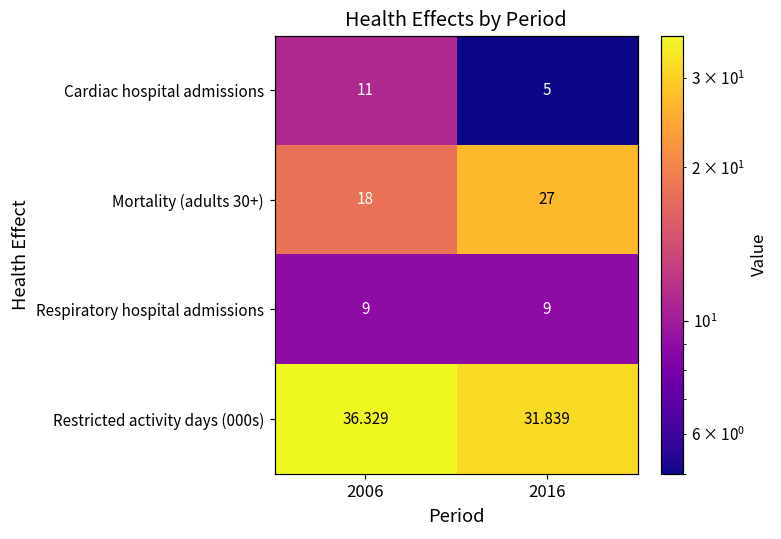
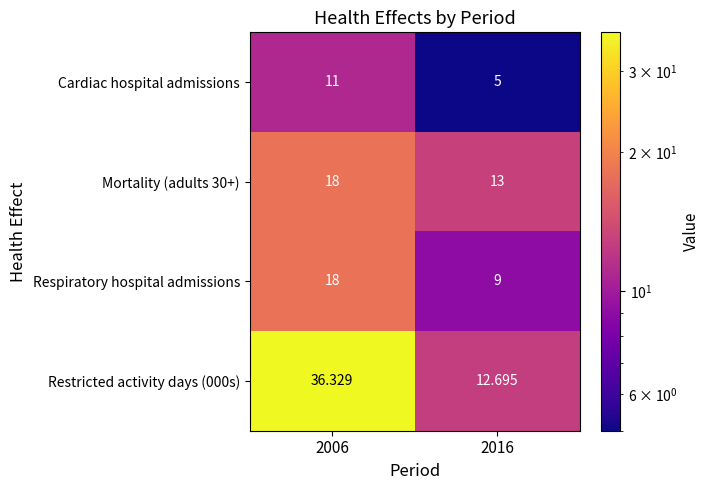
Mortality (adults 30+), 2016: 27 -> 13
Respiratory hospital admissions, 2006: 9 -> 18
Restricted activity days (000s), 2016: 31.839 -> 12.695
